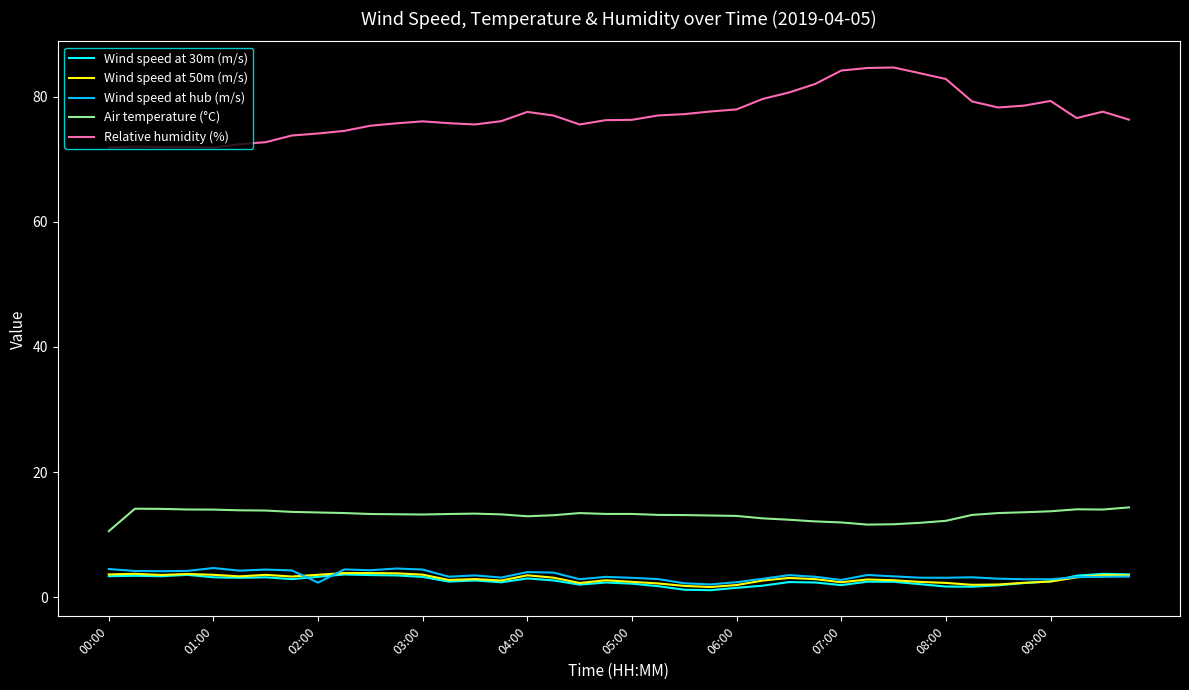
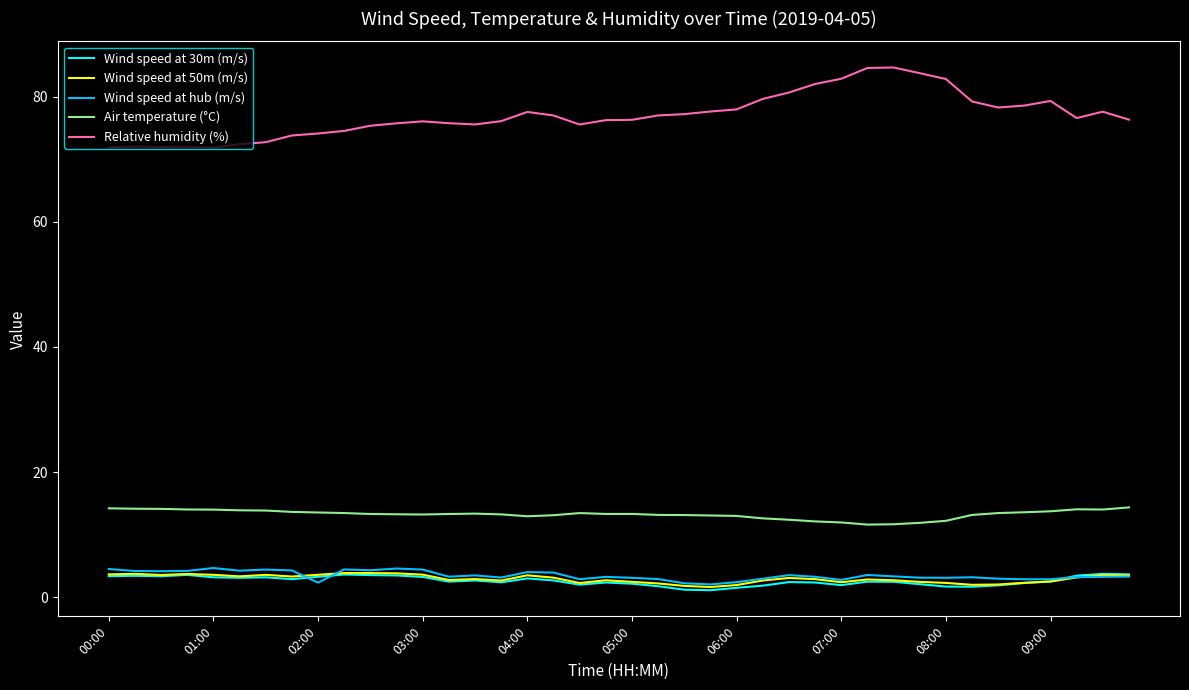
Air temperature (°C), 00:00: 11 -> 14
Relative humidity (%), 07:00: 84 -> 83
